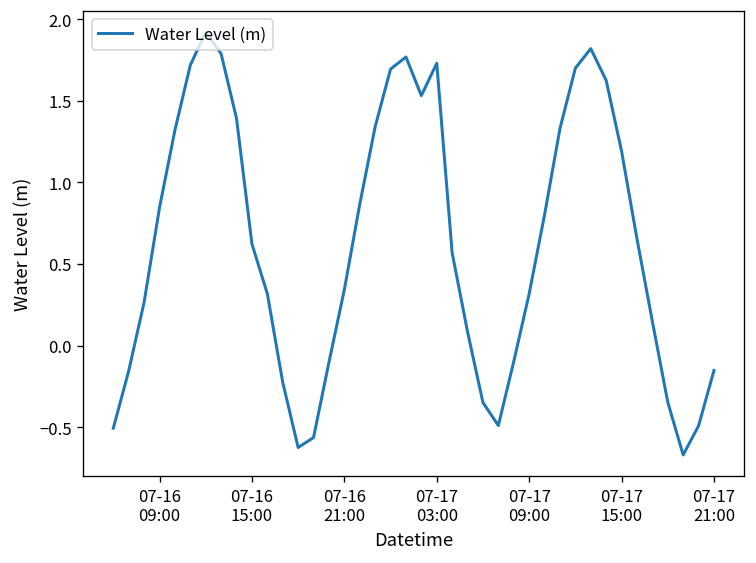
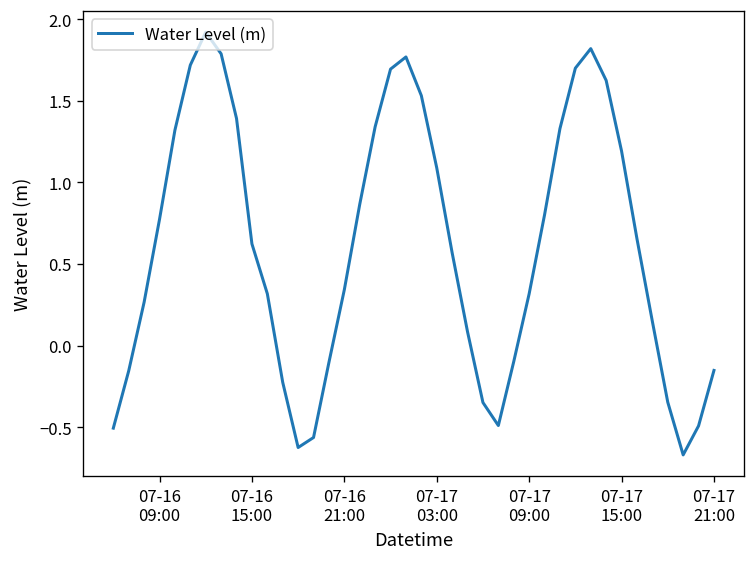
07-16 09:00: 0.85 -> 0.77
07-17 03:00: 1.73 -> 1.09
